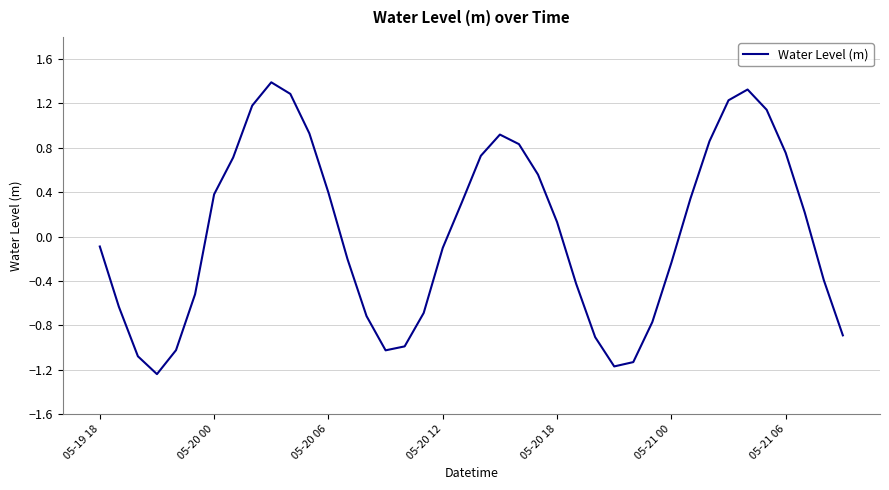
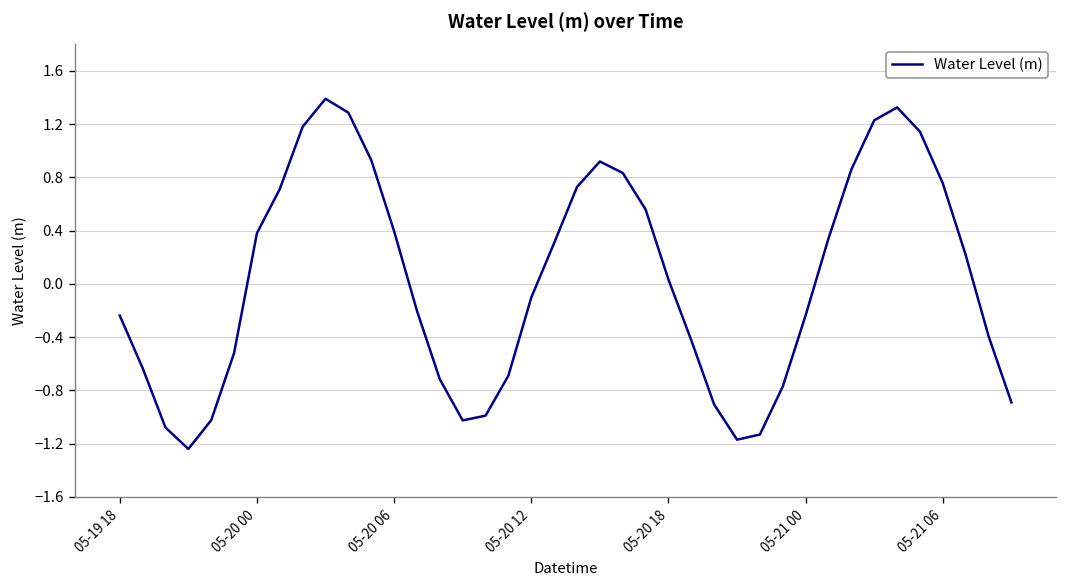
05-19 18: -0.09 -> -0.24
05-20 18: 0.13 -> 0.03
